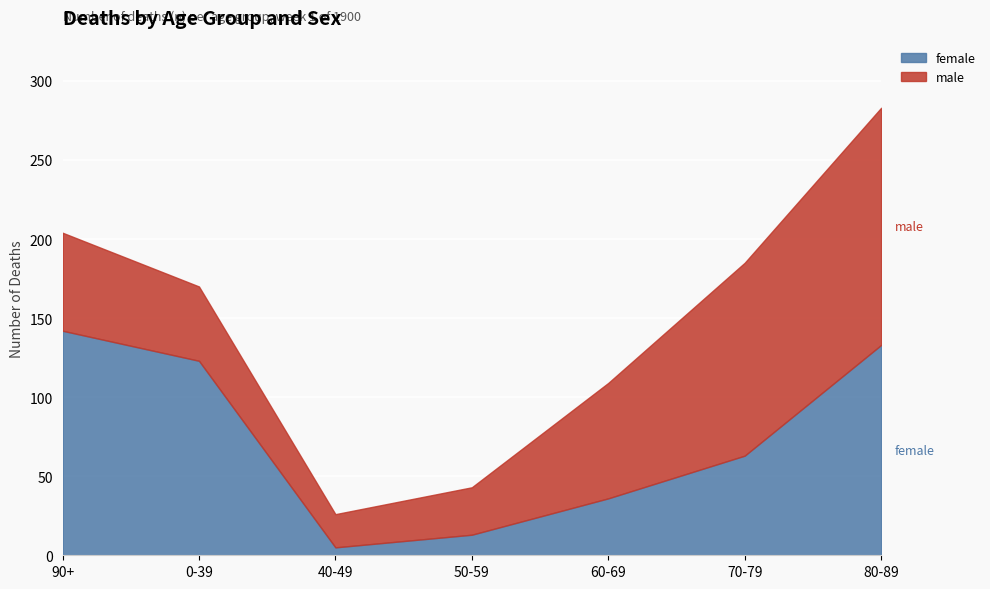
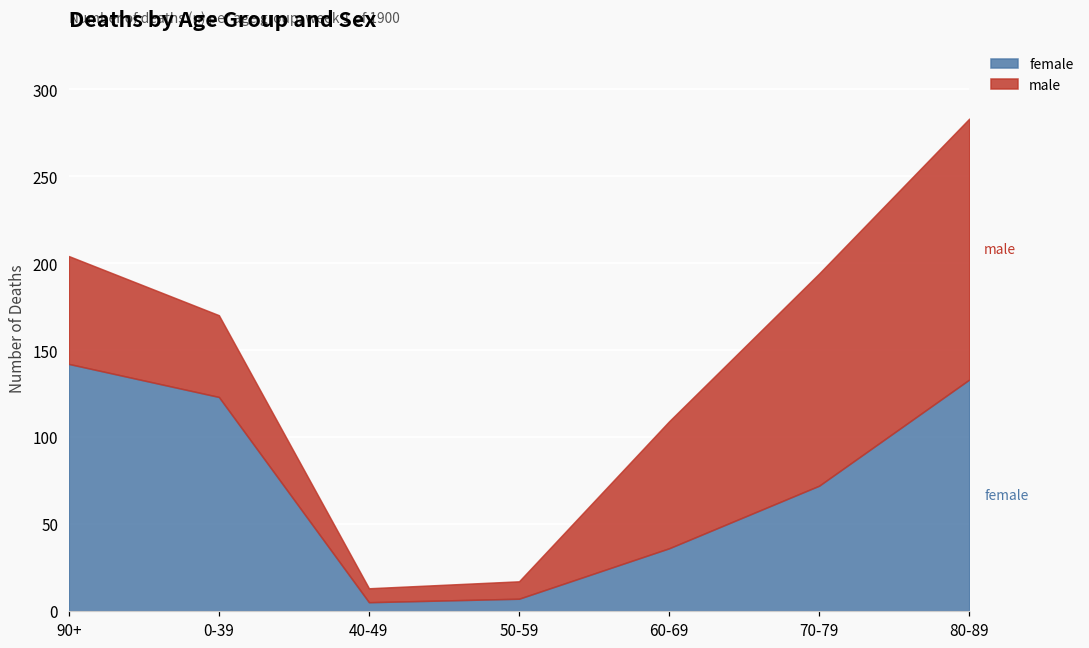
male, 40-49: 21 -> 8
female, 50-59: 13 -> 7
male, 50-59: 30 -> 10
female, 70-79: 63 -> 72
